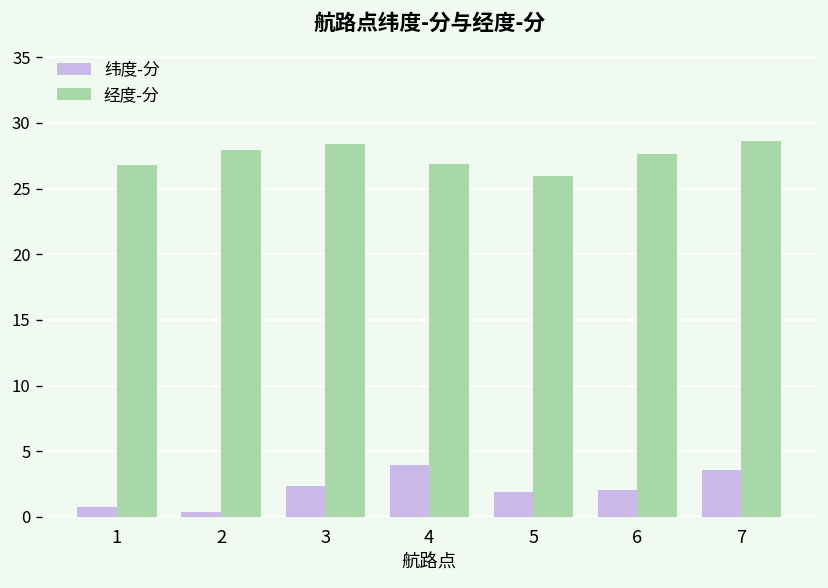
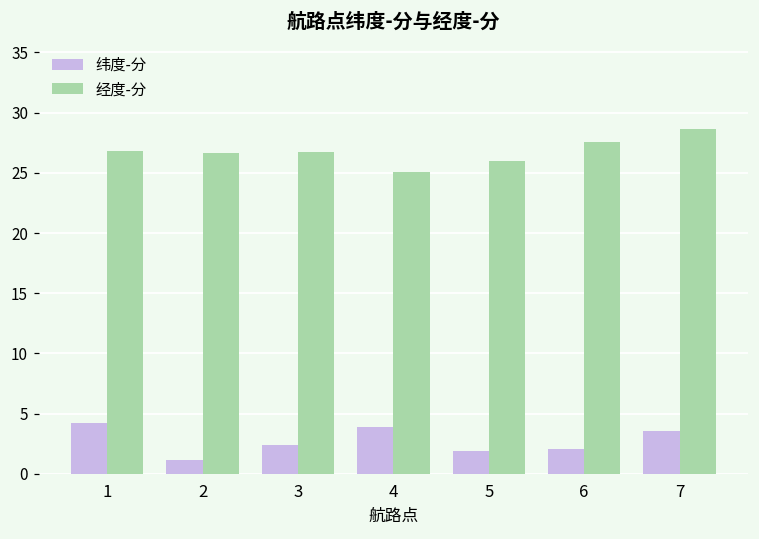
纬度-分, 1: 0.8 -> 4.3
纬度-分, 2: 0.4 -> 1.1
经度-分, 2: 28.0 -> 26.7
经度-分, 3: 28.4 -> 26.7
经度-分, 4: 26.9 -> 25.0
